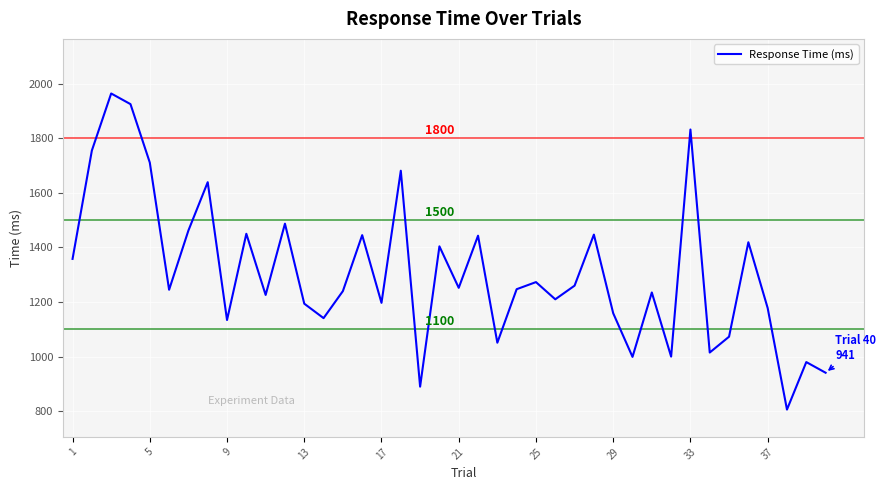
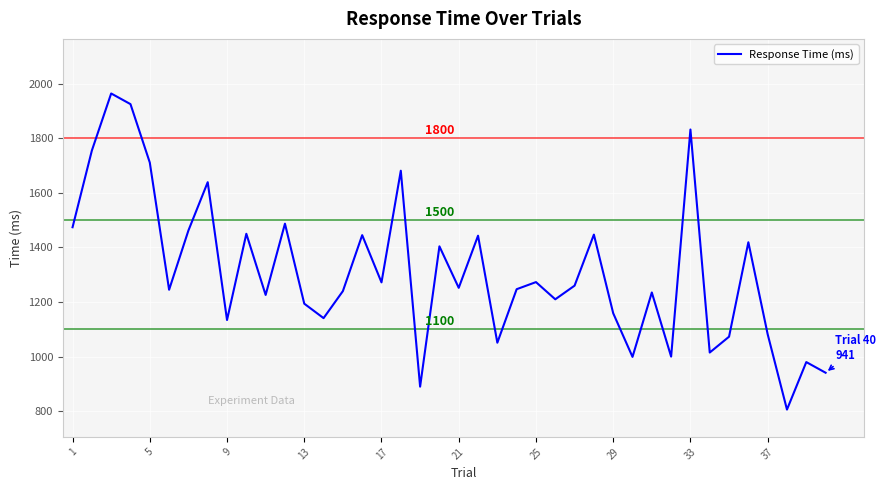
1: 1360 -> 1470
17: 1200 -> 1270
37: 1180 -> 1080
